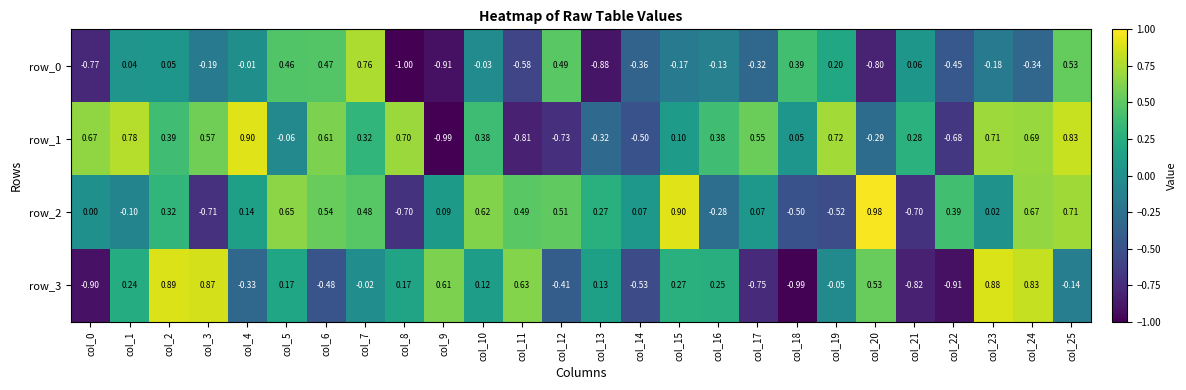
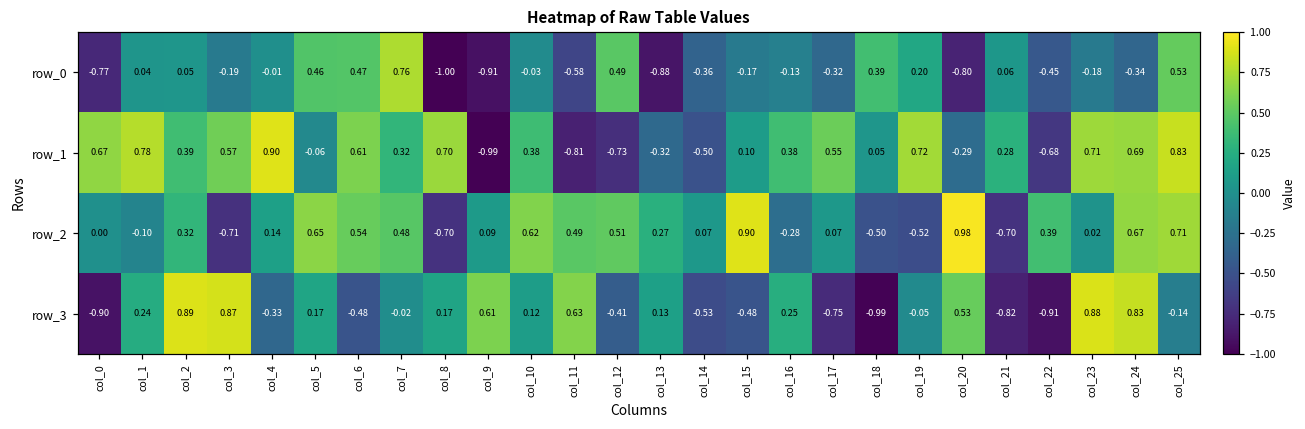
row_3, col_15: 0.27 -> -0.48
